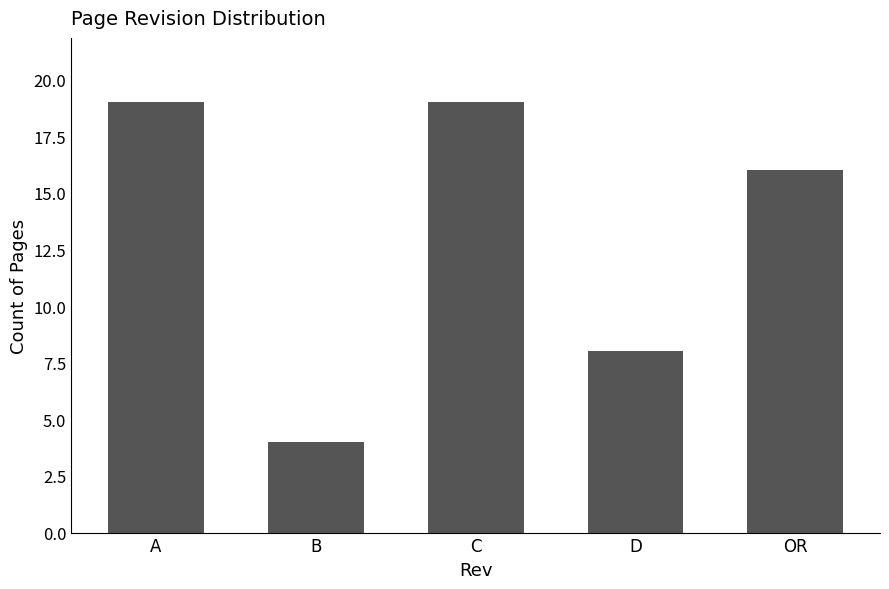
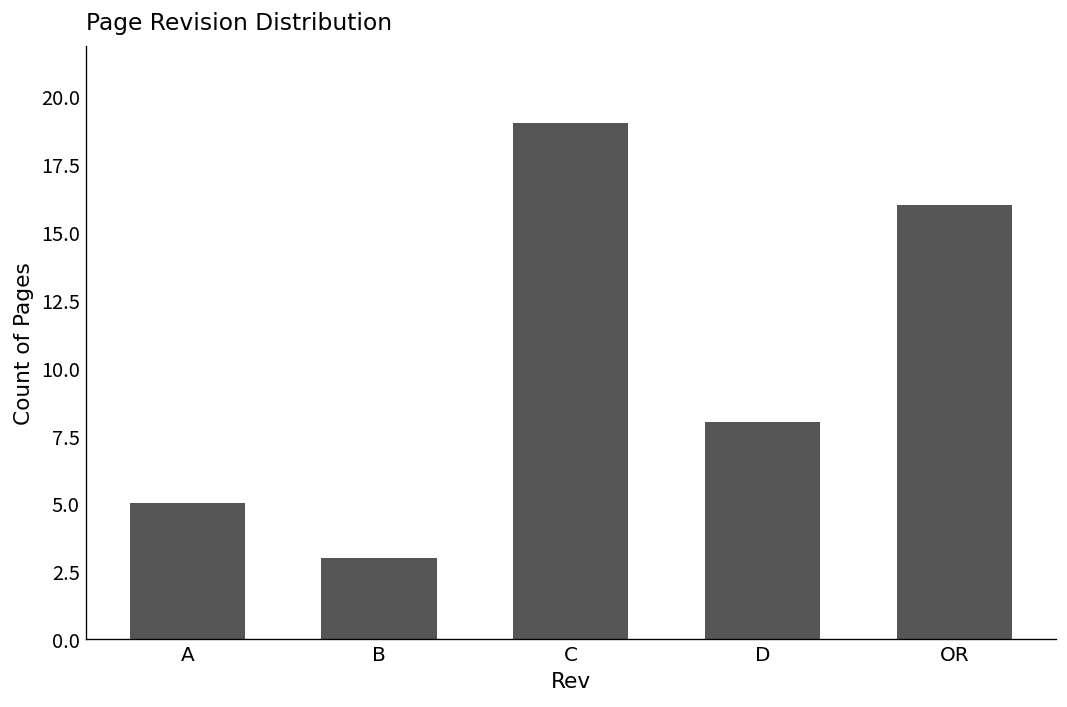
A: 19 -> 5
B: 4 -> 3
